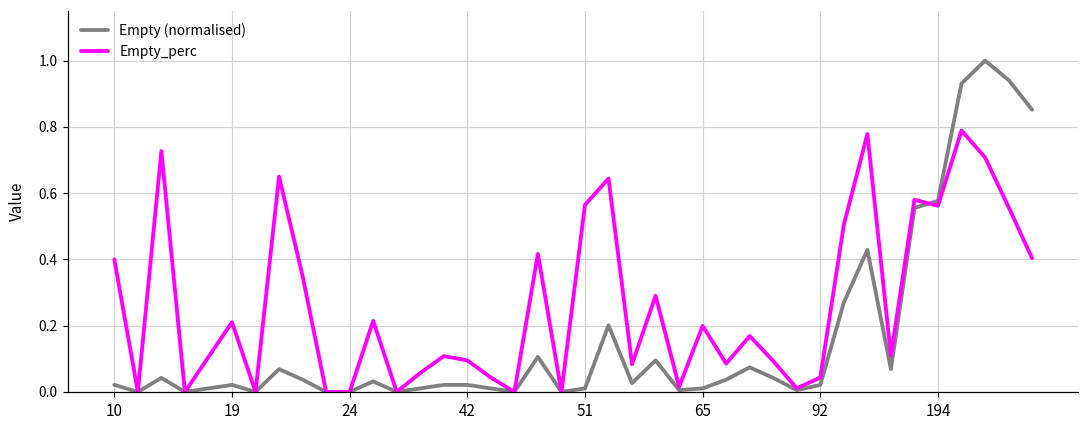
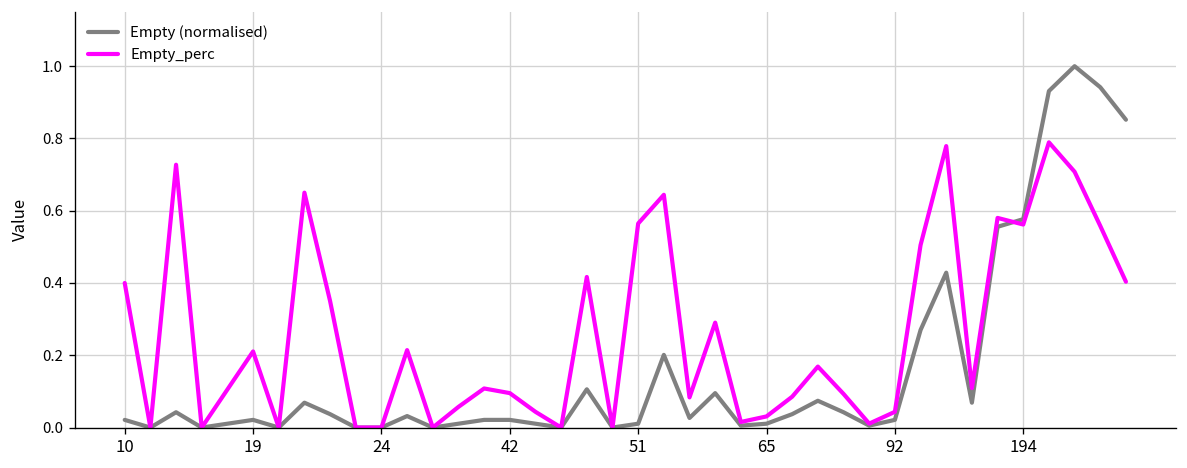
Empty_perc, 65: 0.20 -> 0.03
